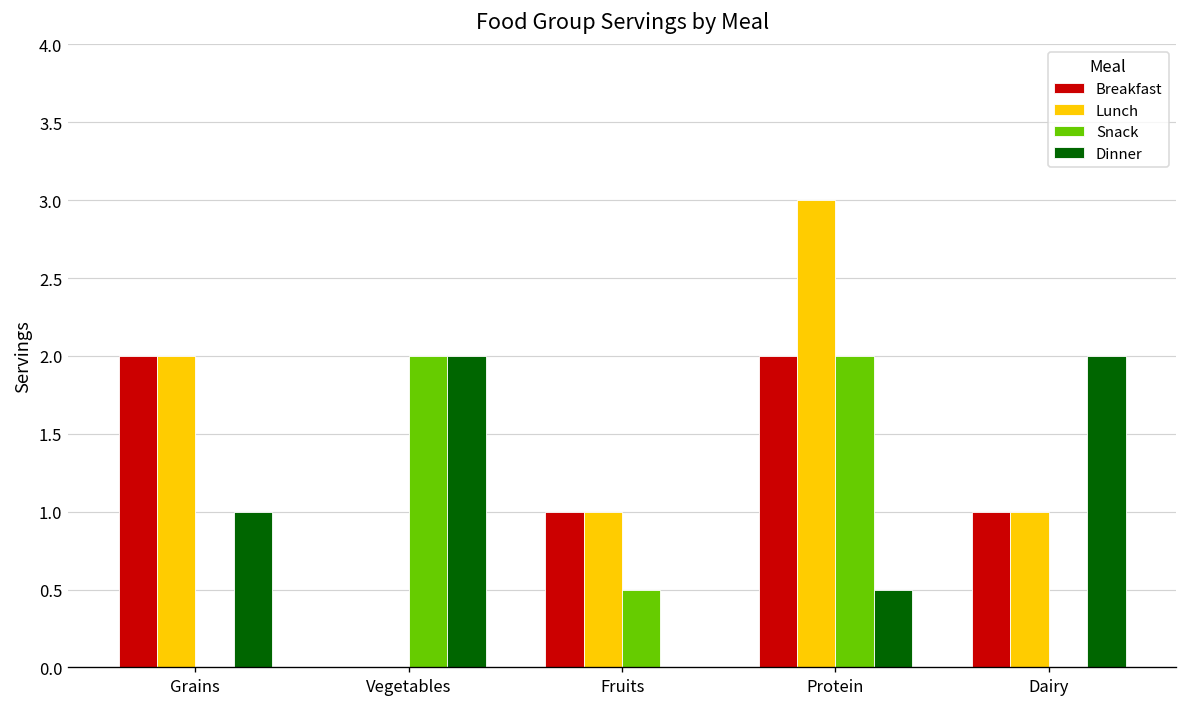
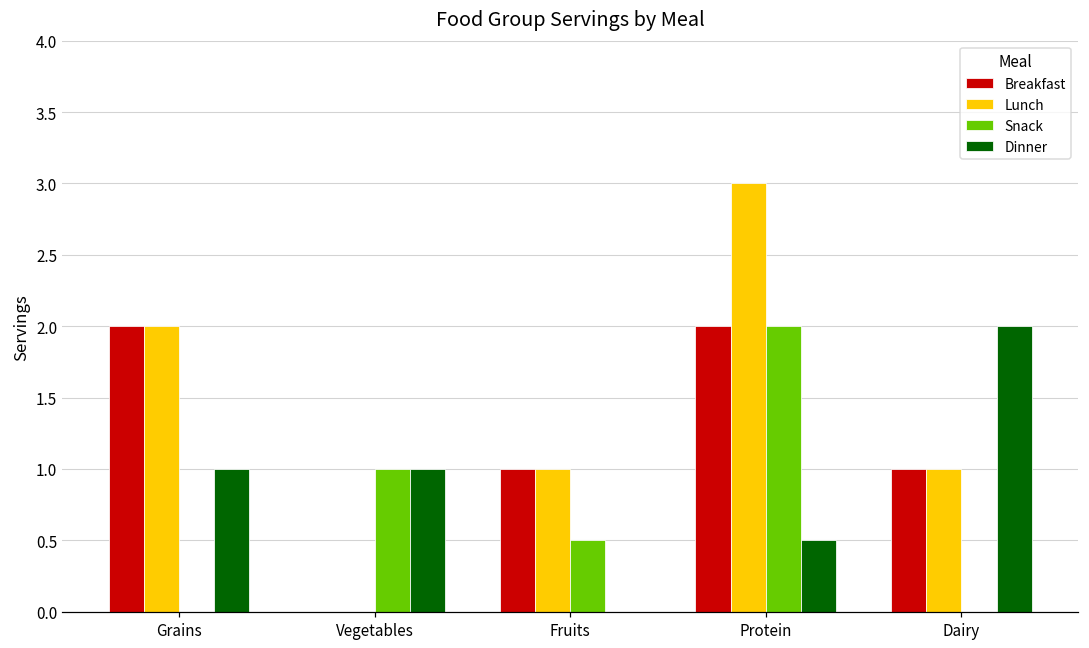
Snack, Vegetables: 2 -> 1
Dinner, Vegetables: 2 -> 1
